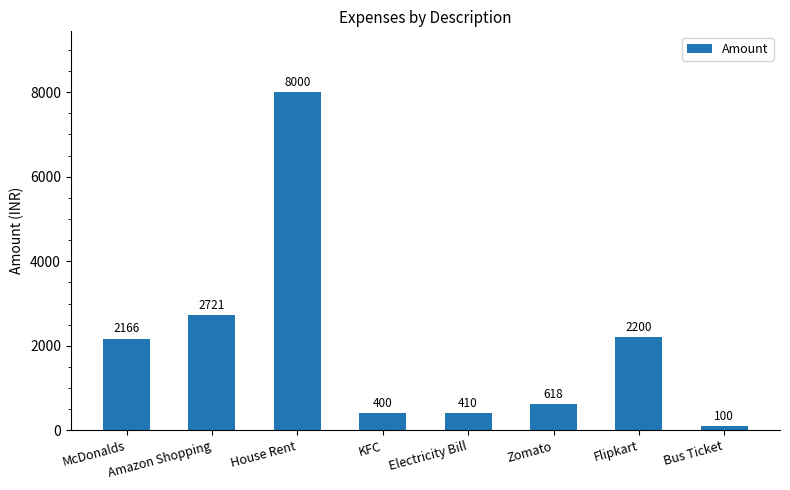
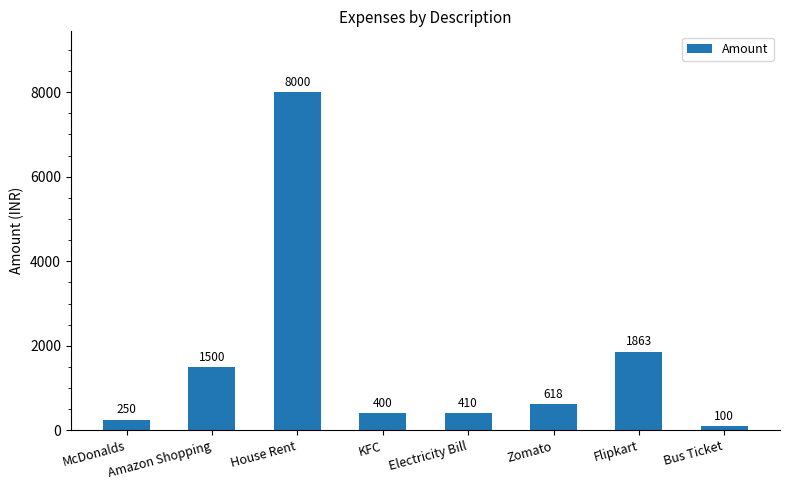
McDonalds: 2166 -> 250
Amazon Shopping: 2721 -> 1500
Flipkart: 2200 -> 1863
